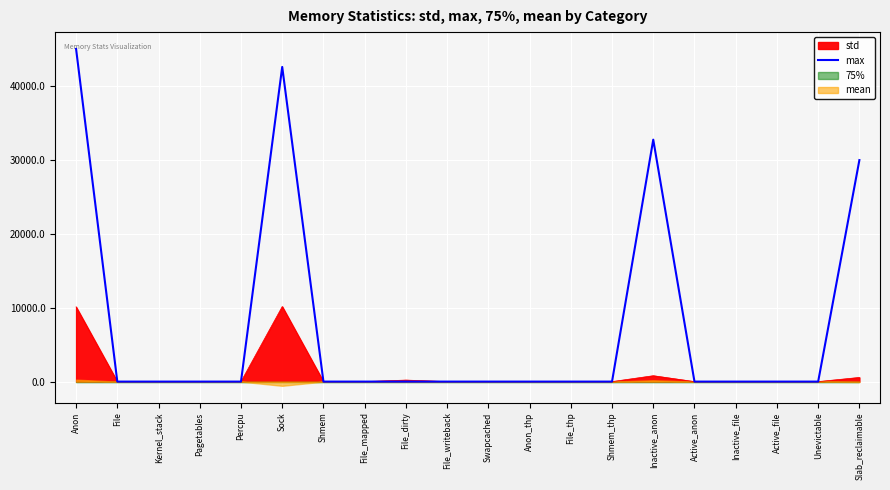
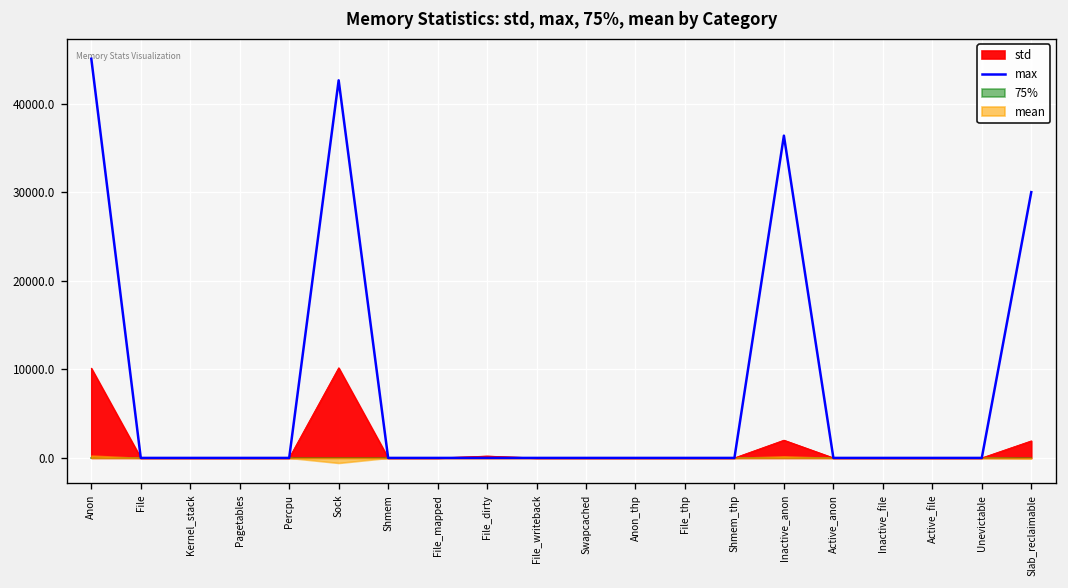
std, Inactive_anon: 1000 -> 2000
max, Inactive_anon: 33000 -> 36000
std, Slab_reclaimable: 1000 -> 2000
